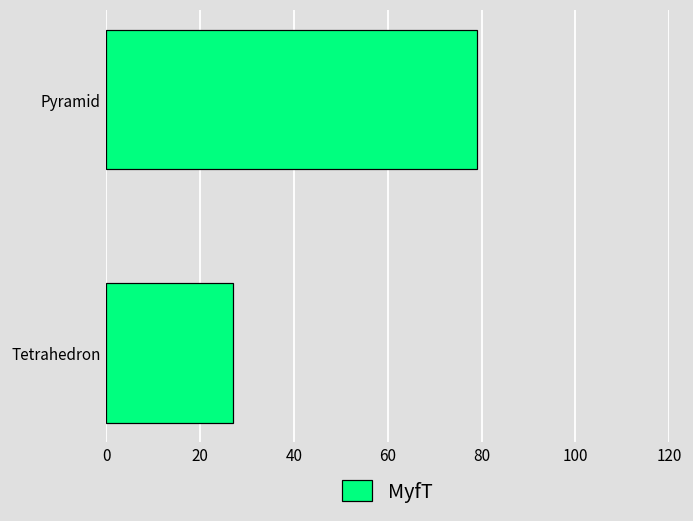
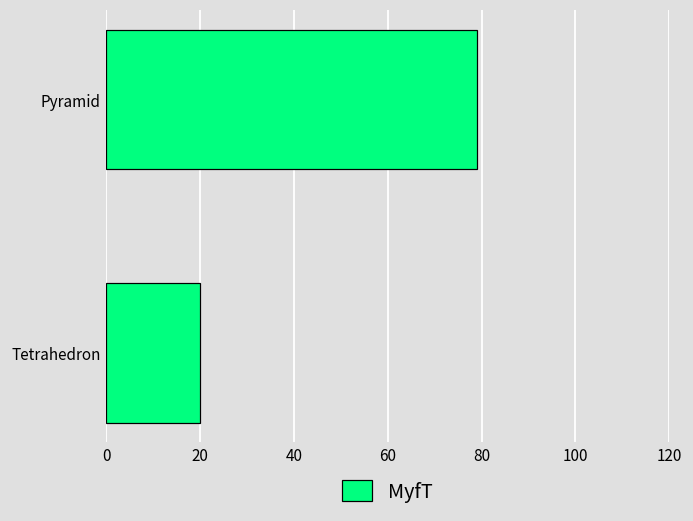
Tetrahedron: 27 -> 20
